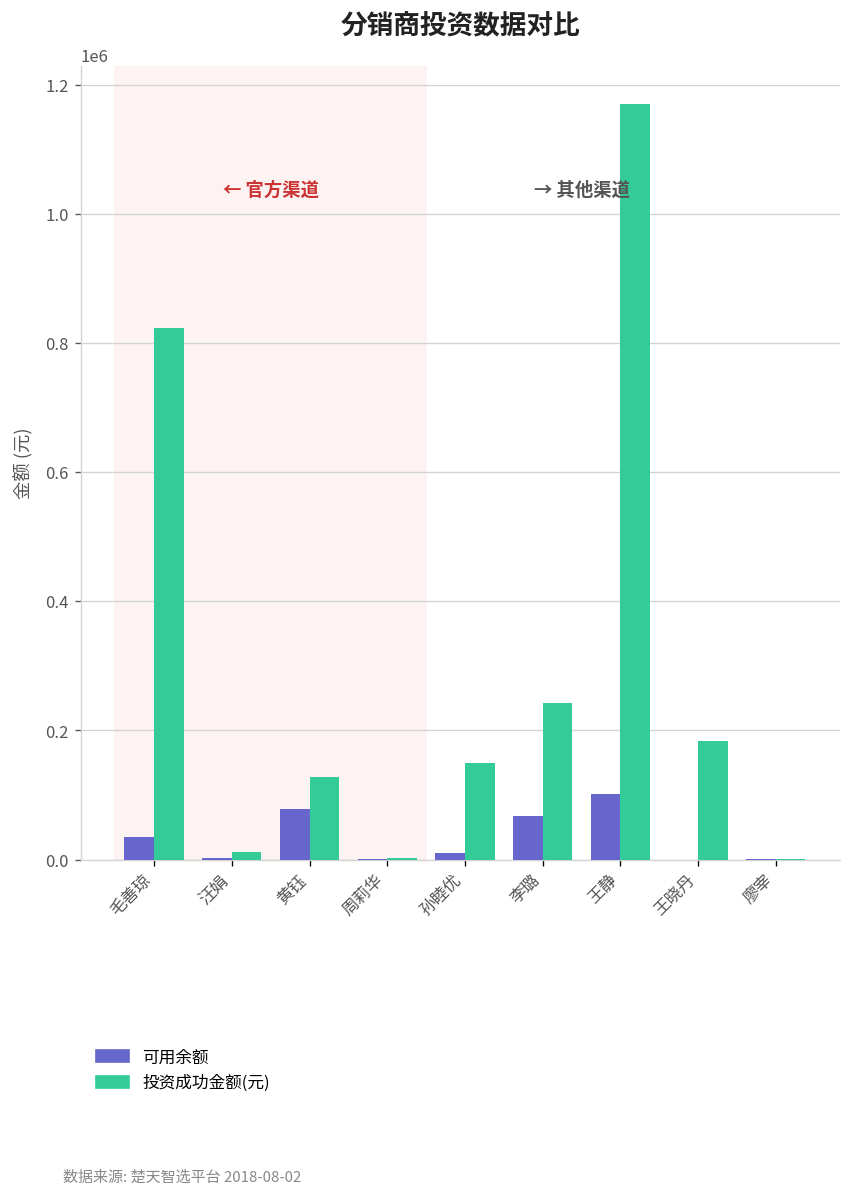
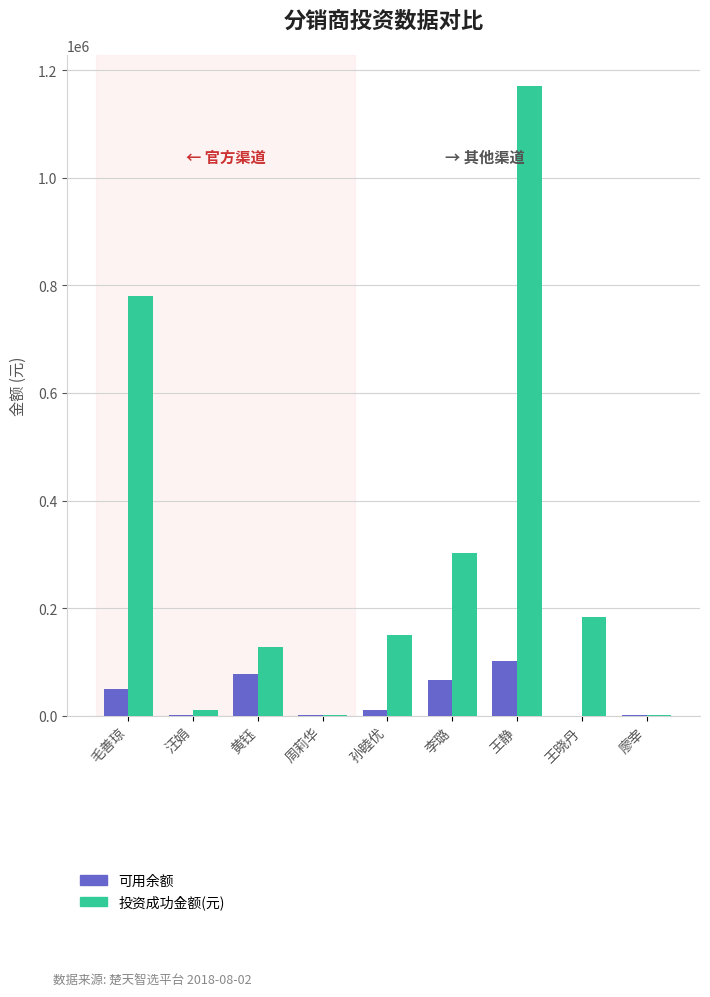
可用余额, 毛善琼: 40000 -> 50000
投资成功金额(元), 毛善琼: 820000 -> 780000
投资成功金额(元), 李璐: 240000 -> 300000
